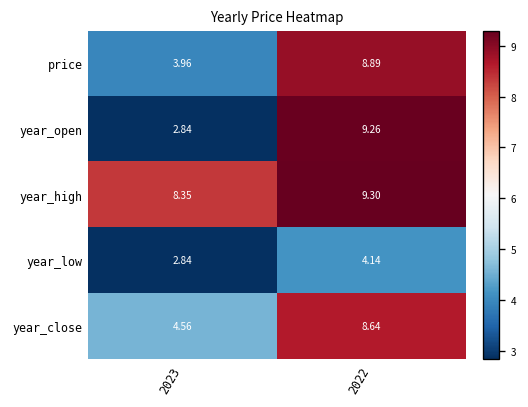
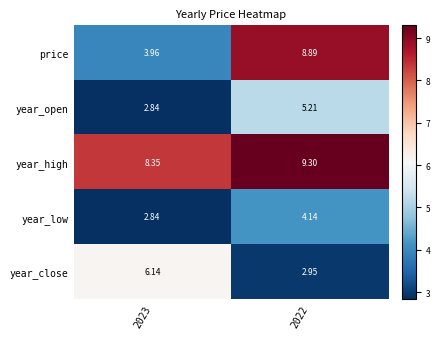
year_open, 2022: 9.26 -> 5.21
year_close, 2023: 4.56 -> 6.14
year_close, 2022: 8.64 -> 2.95
